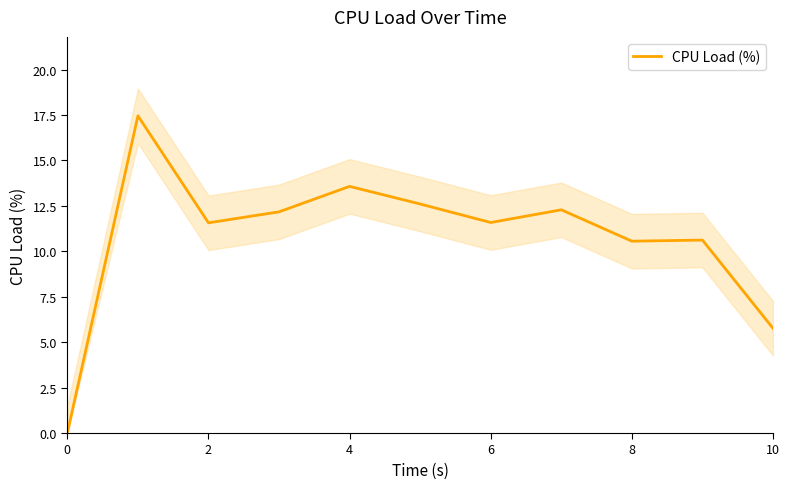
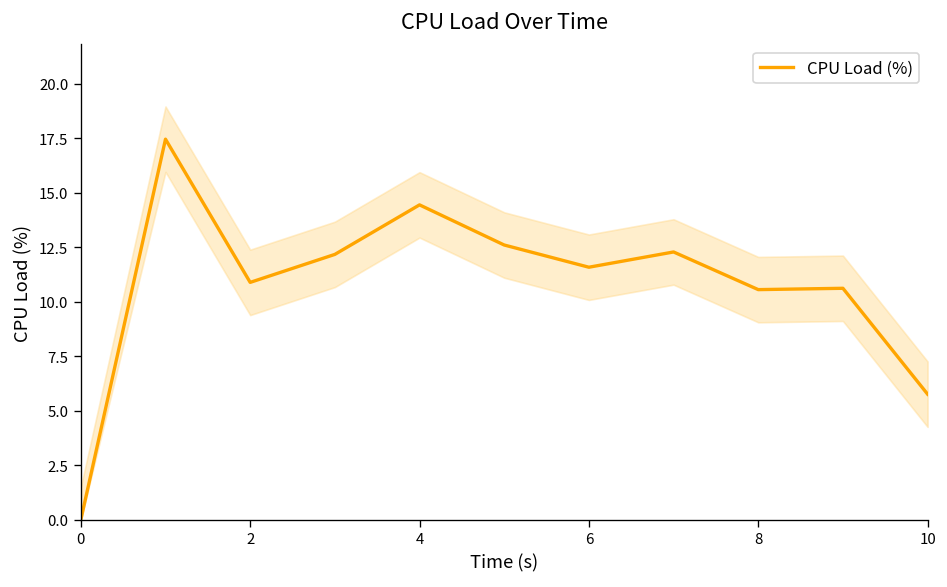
CPU Load (%), 2: 11.6 -> 10.9
CPU Load (%), 4: 13.6 -> 14.4
